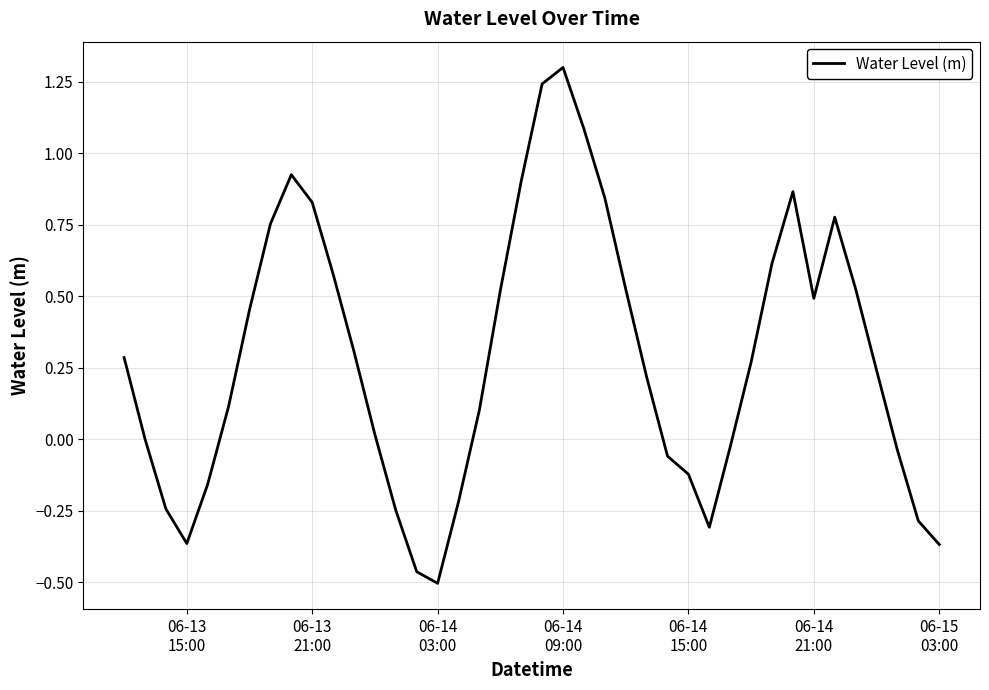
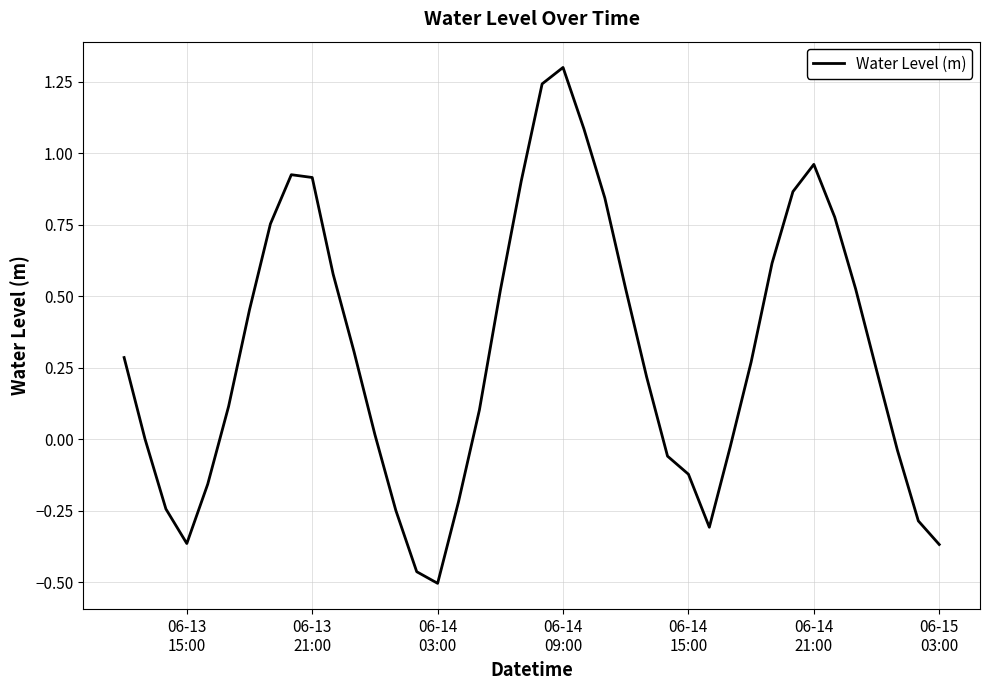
06-13 21:00: 0.83 -> 0.91
06-14 21:00: 0.49 -> 0.96
